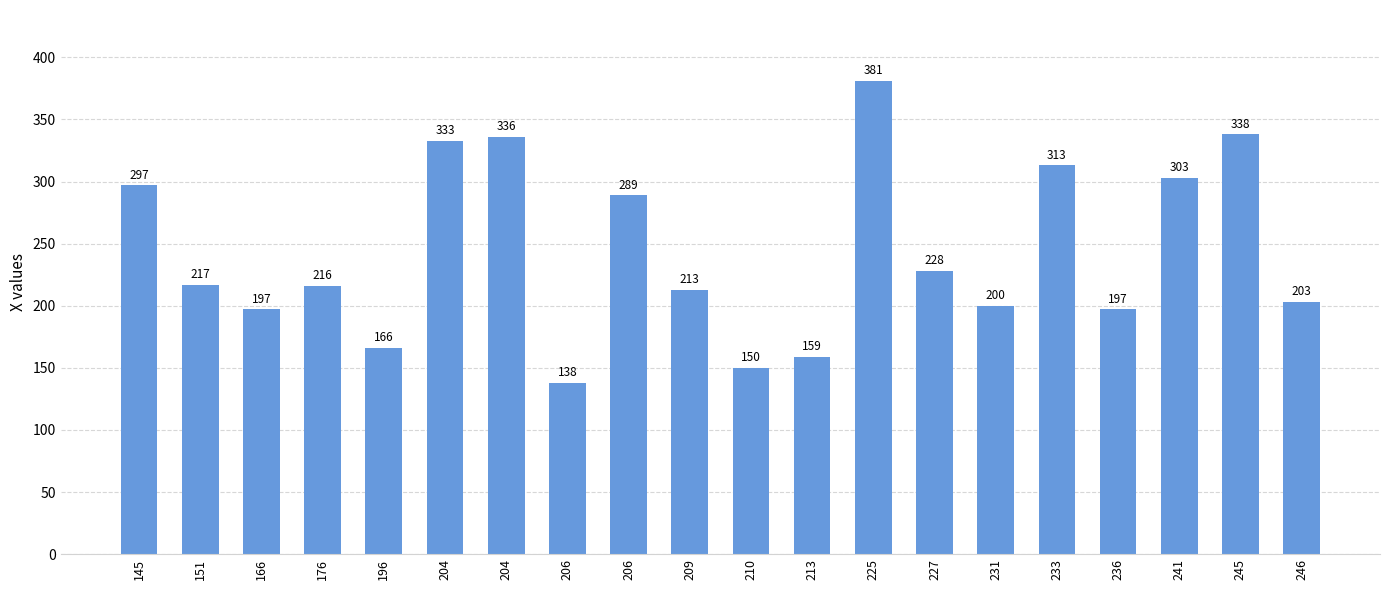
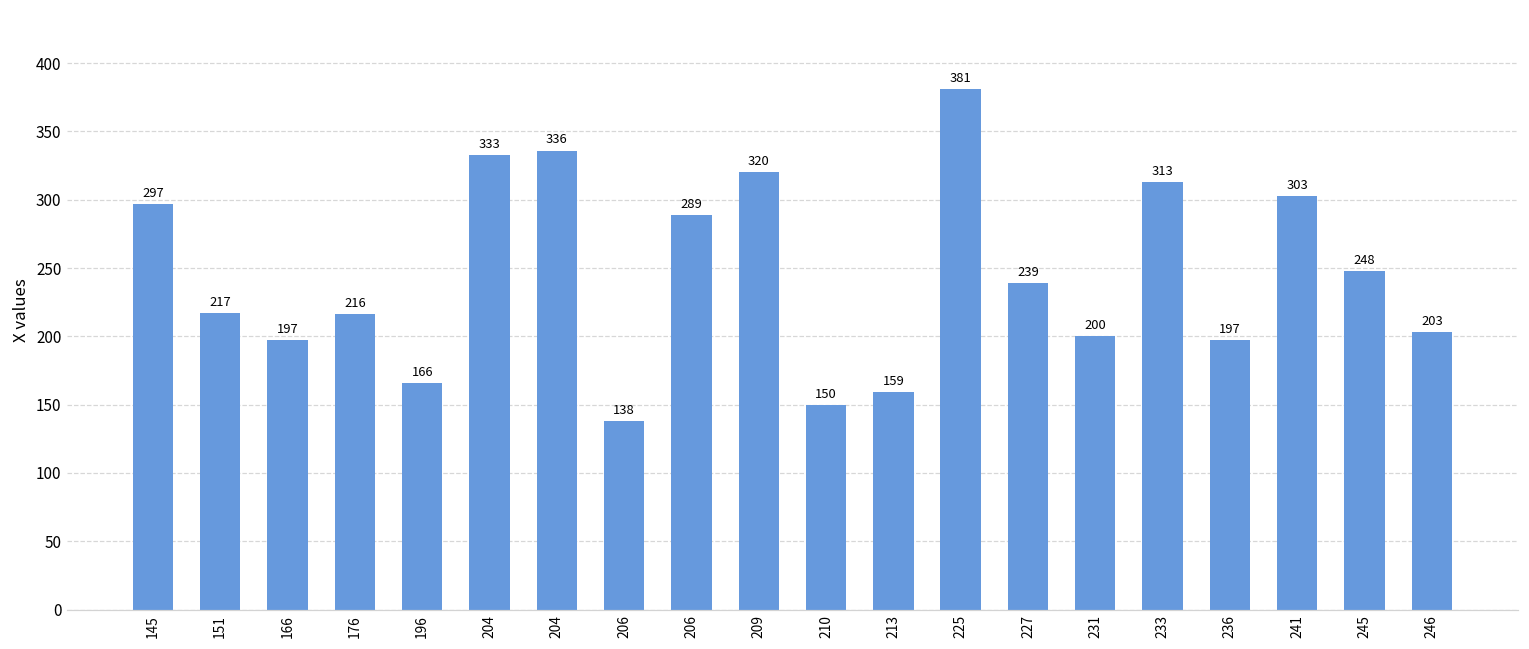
209: 213 -> 320
227: 228 -> 239
245: 338 -> 248
